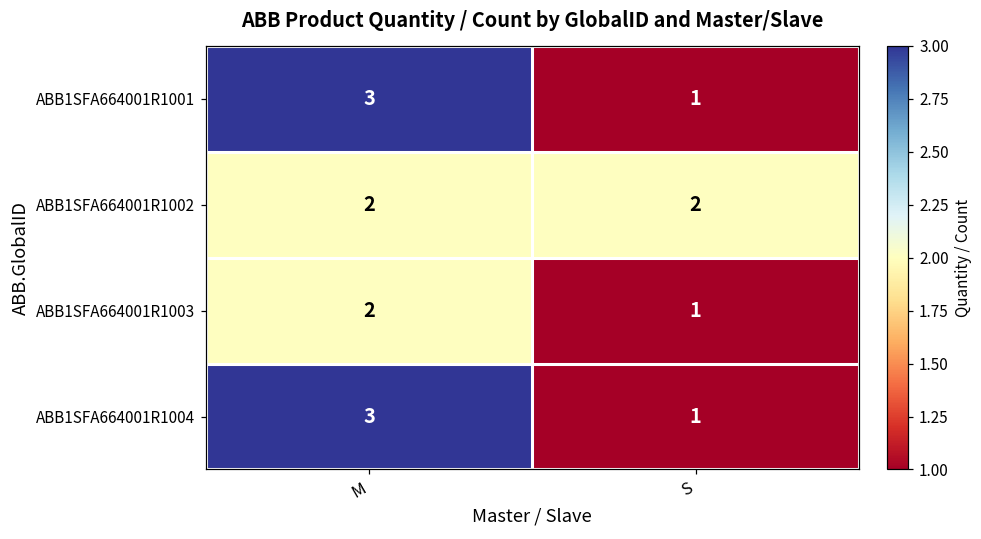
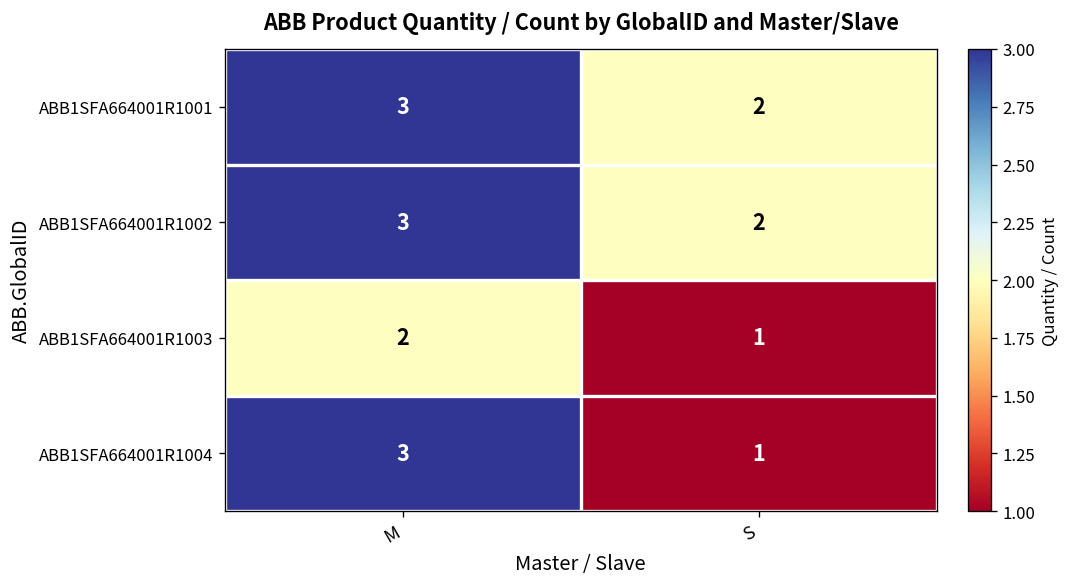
ABB1SFA664001R1001, S: 1 -> 2
ABB1SFA664001R1002, M: 2 -> 3
